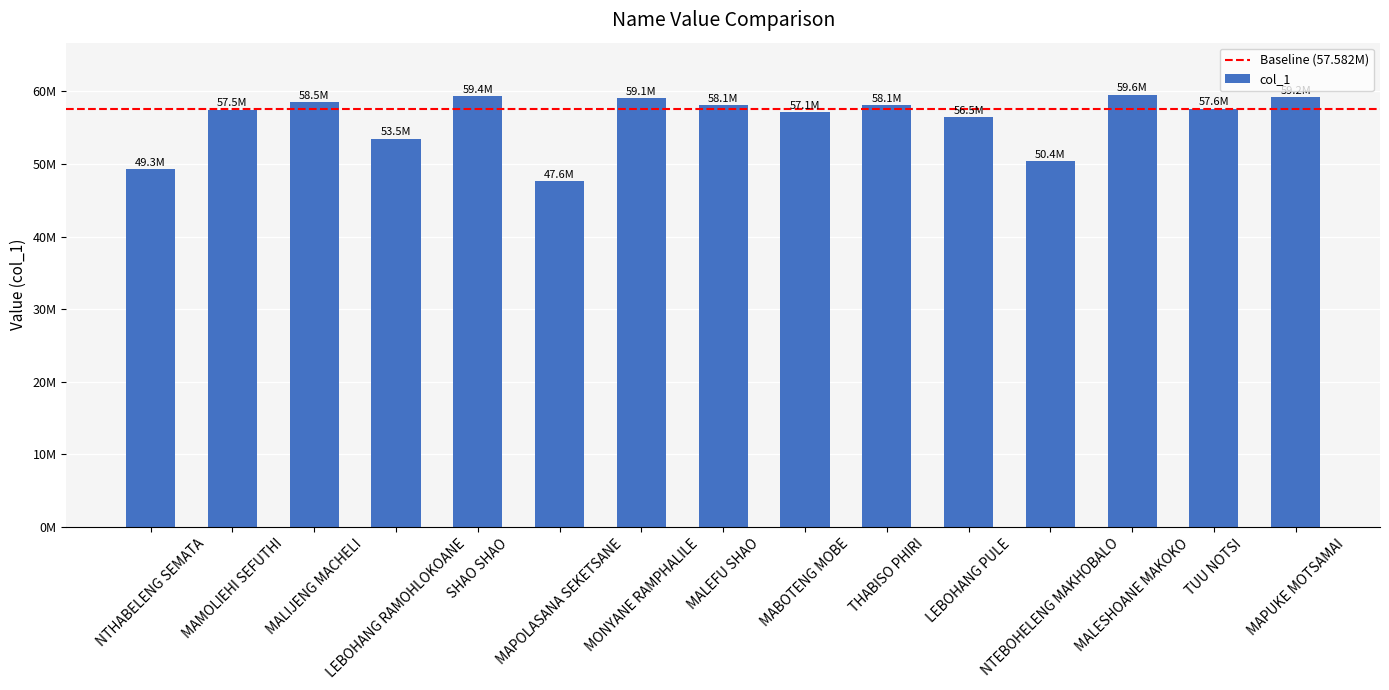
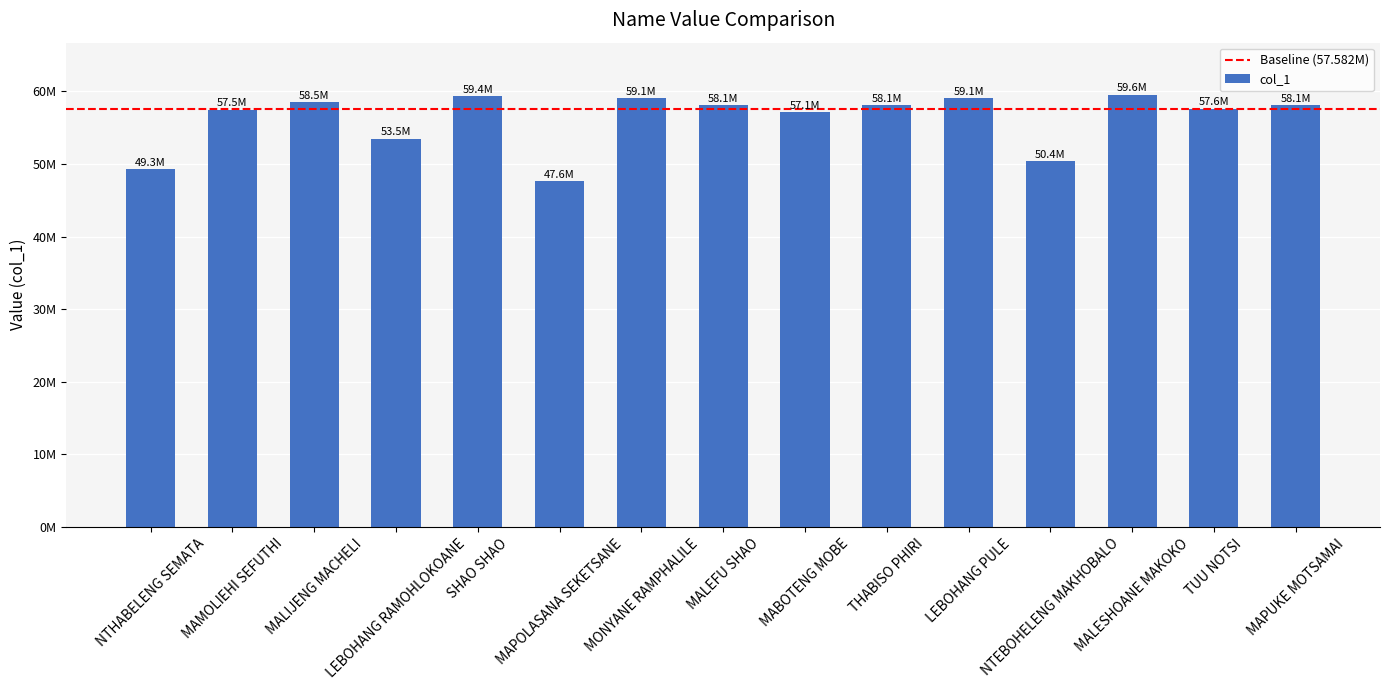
LEBOHANG PULE: 56.5M -> 59.1M
MAPUKE MOTSAMAI: 59000000 -> 58000000
